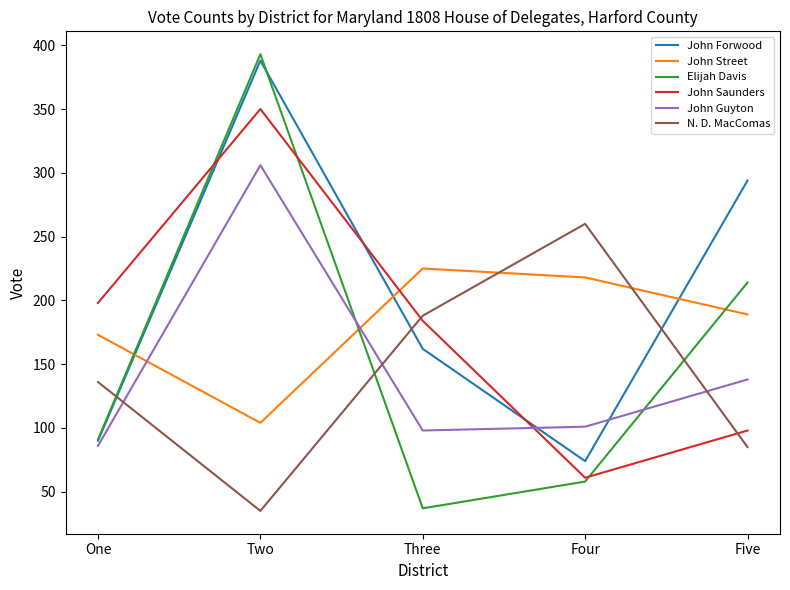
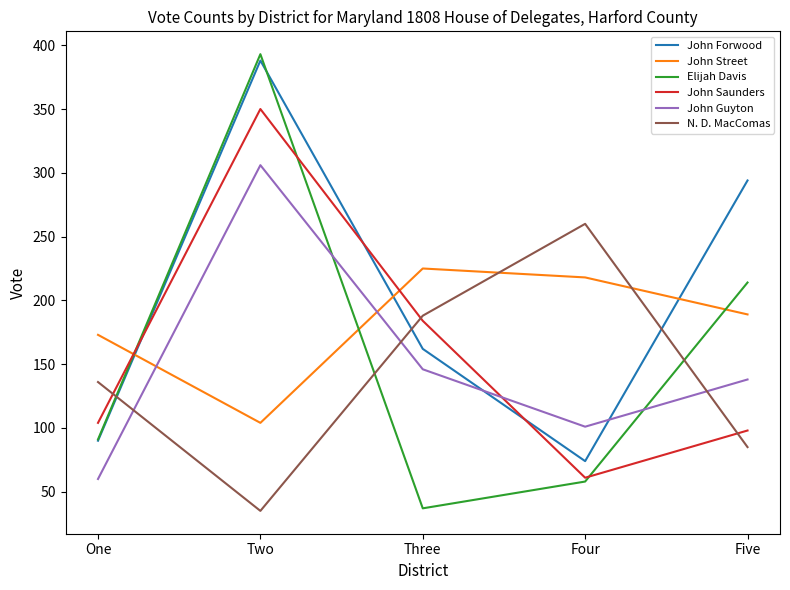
John Saunders, One: 198 -> 104
John Guyton, One: 86 -> 60
John Guyton, Three: 98 -> 146
